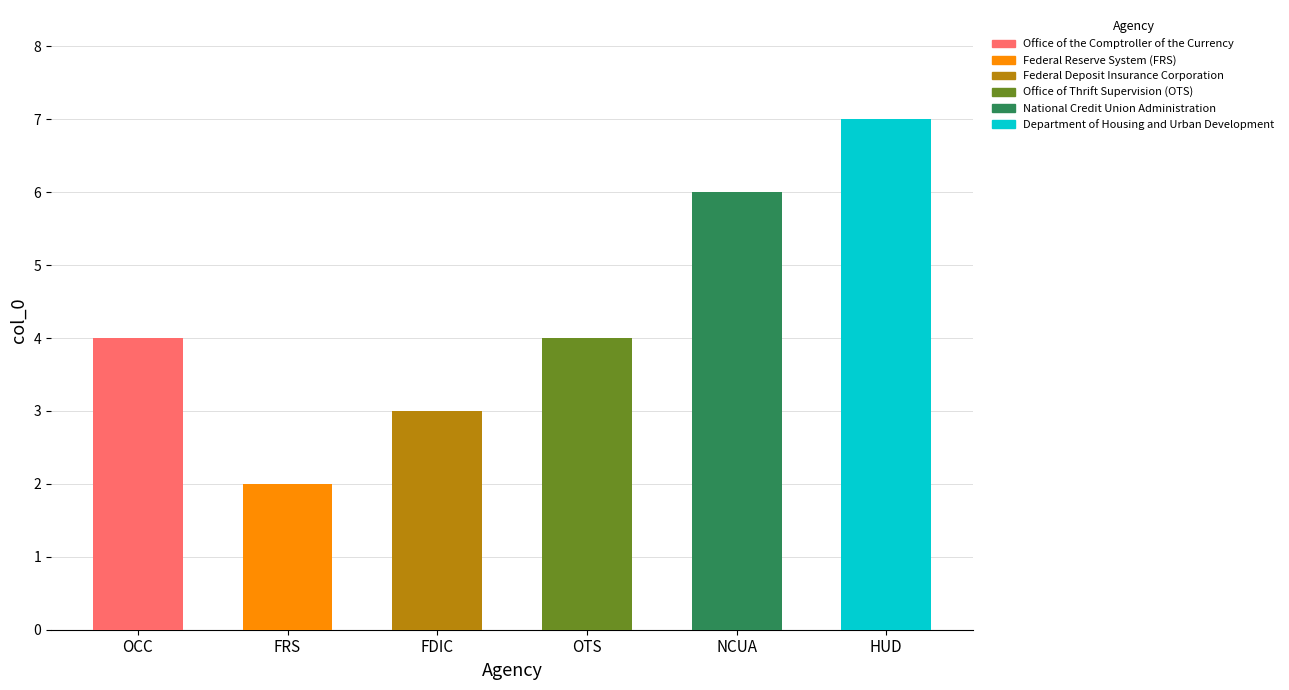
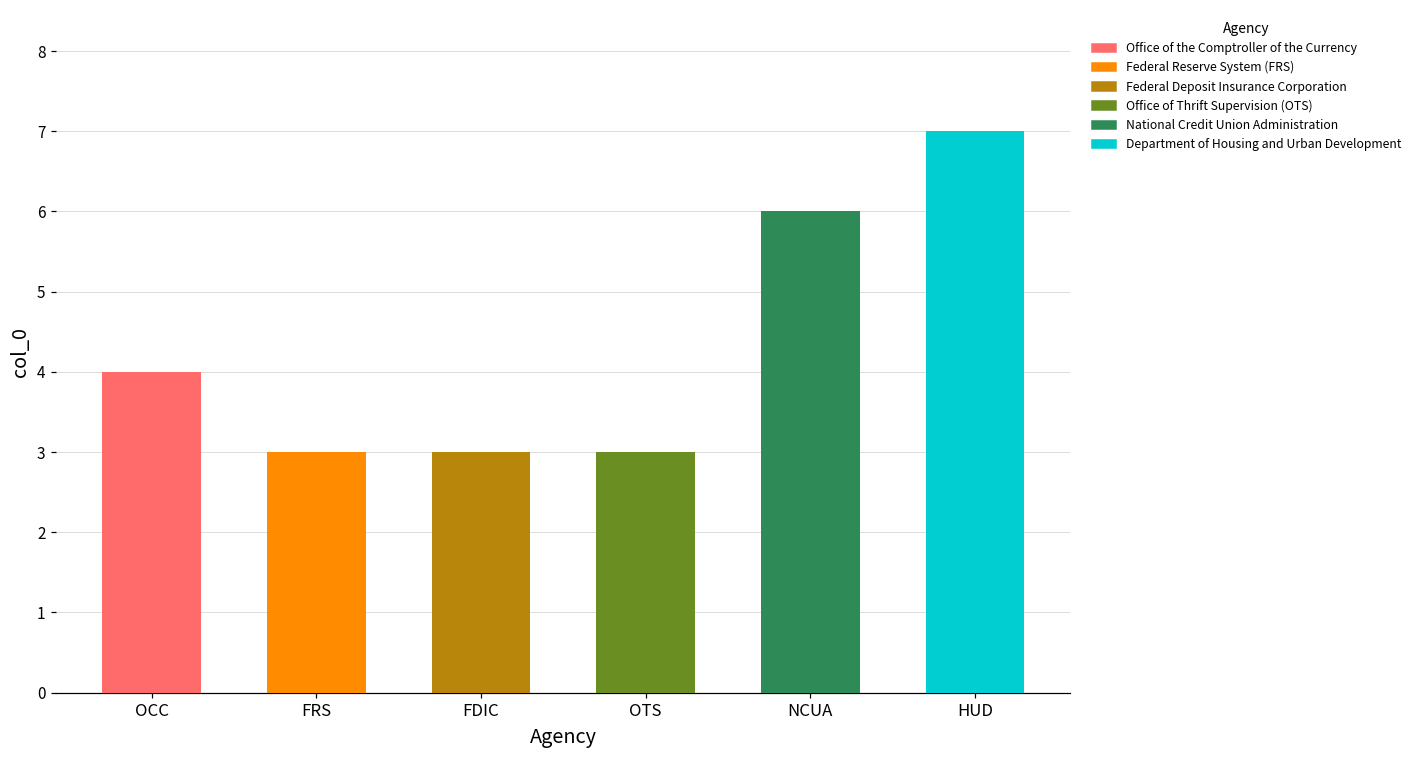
FRS: 2 -> 3
OTS: 4 -> 3
